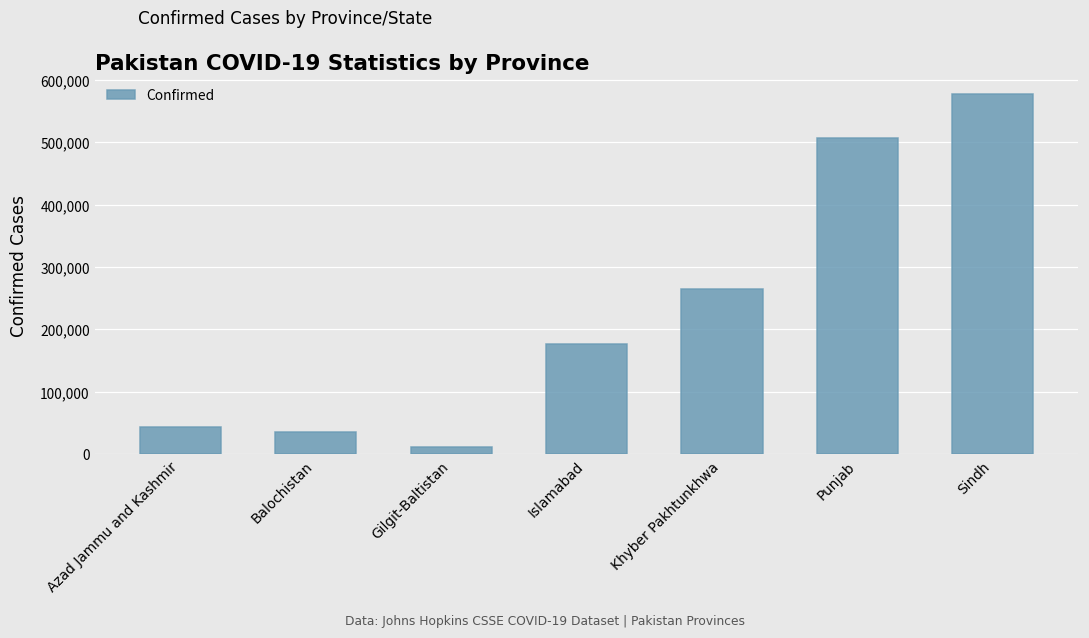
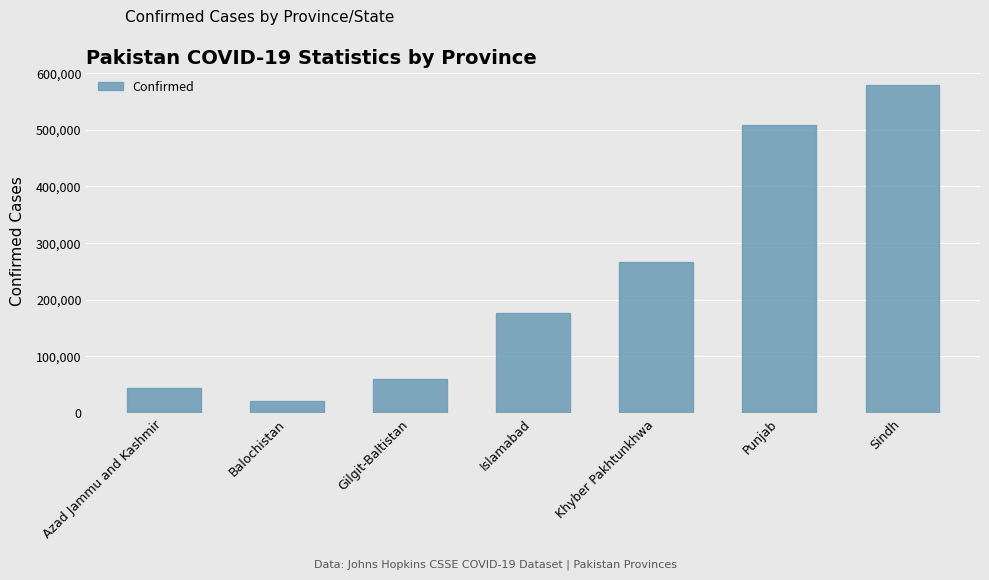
Balochistan: 40,000 -> 20,000
Gilgit-Baltistan: 10,000 -> 60,000
